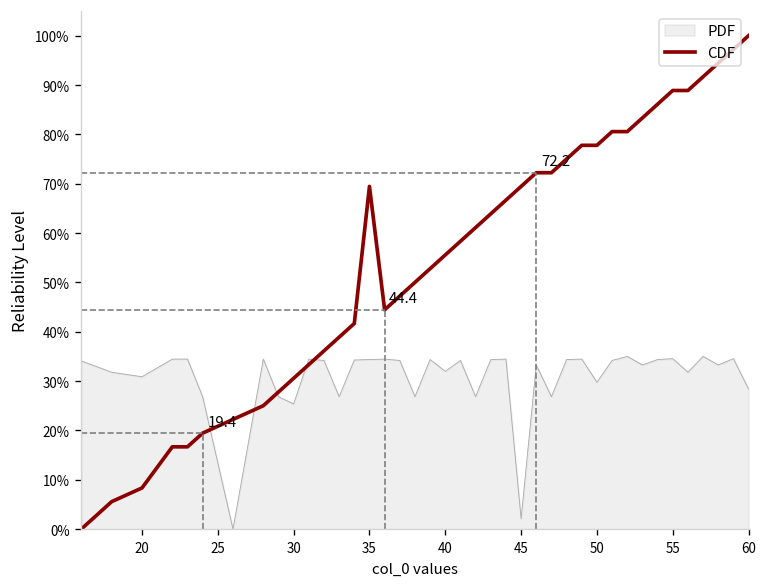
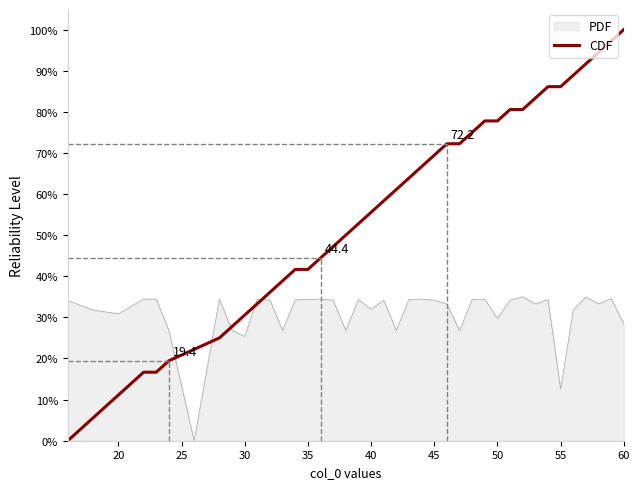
CDF, 20: 8% -> 11%
CDF, 35: 69% -> 42%
PDF, 45: 2% -> 34%
PDF, 55: 35% -> 12%
CDF, 55: 89% -> 86%
